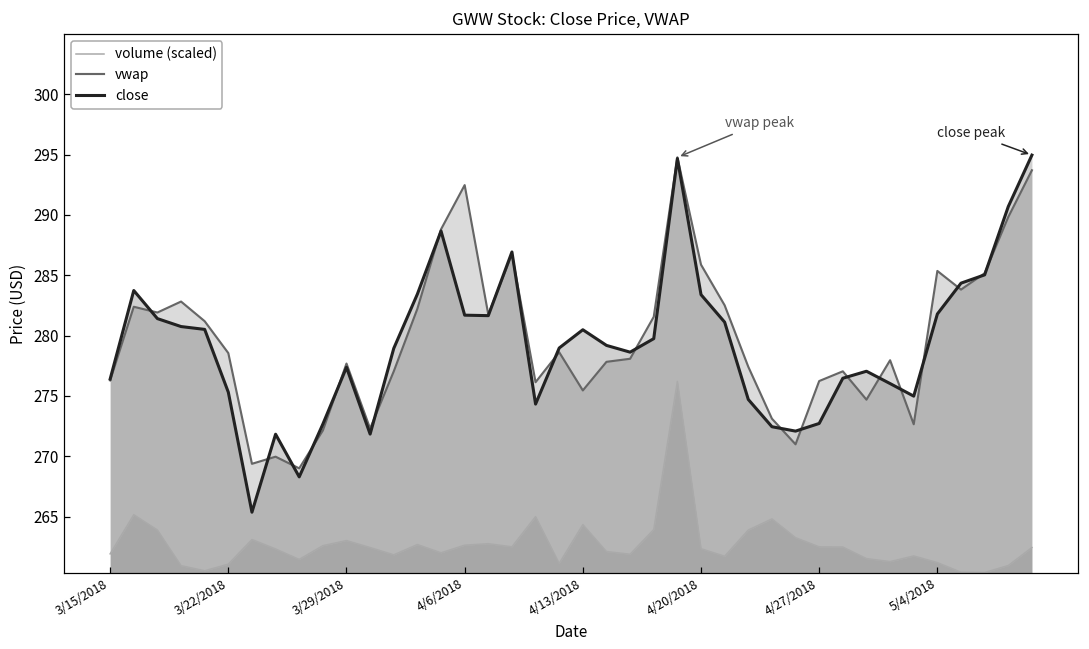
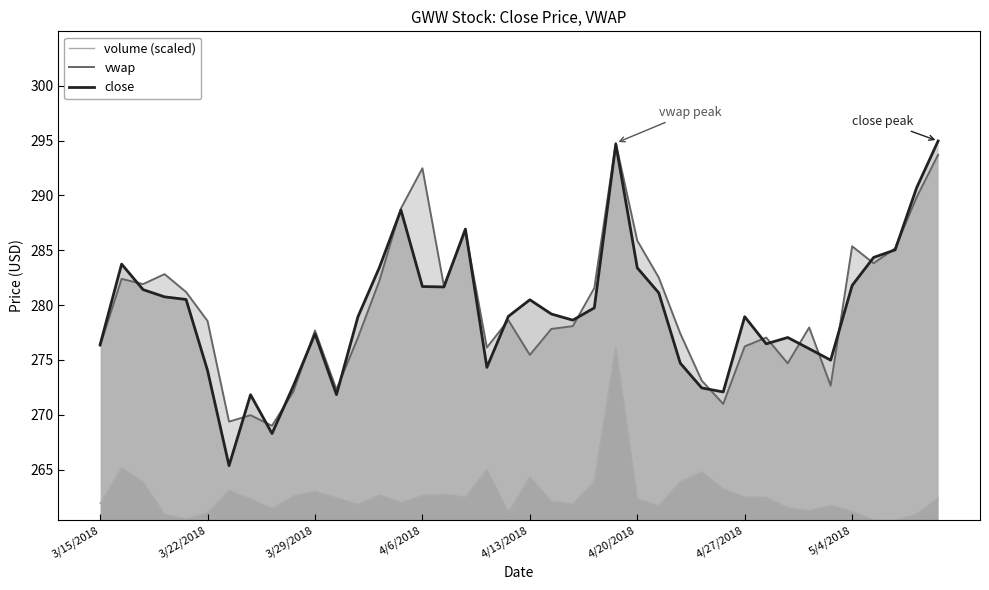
close, 3/22/2018: 275.3 -> 274.0
close, 4/27/2018: 272.7 -> 278.9
